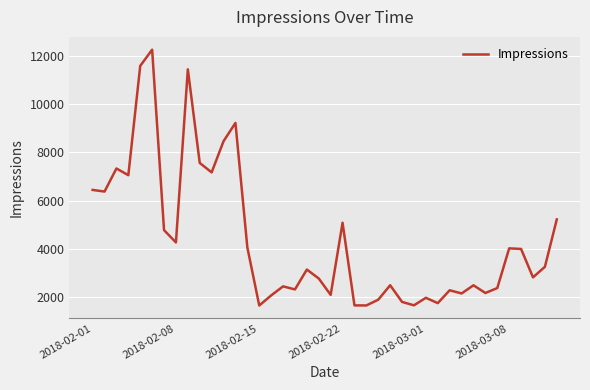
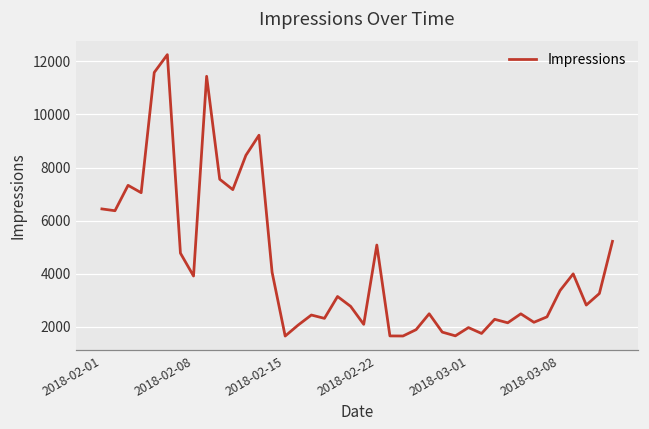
2018-02-08: 4300 -> 3900
2018-03-08: 4000 -> 3400
